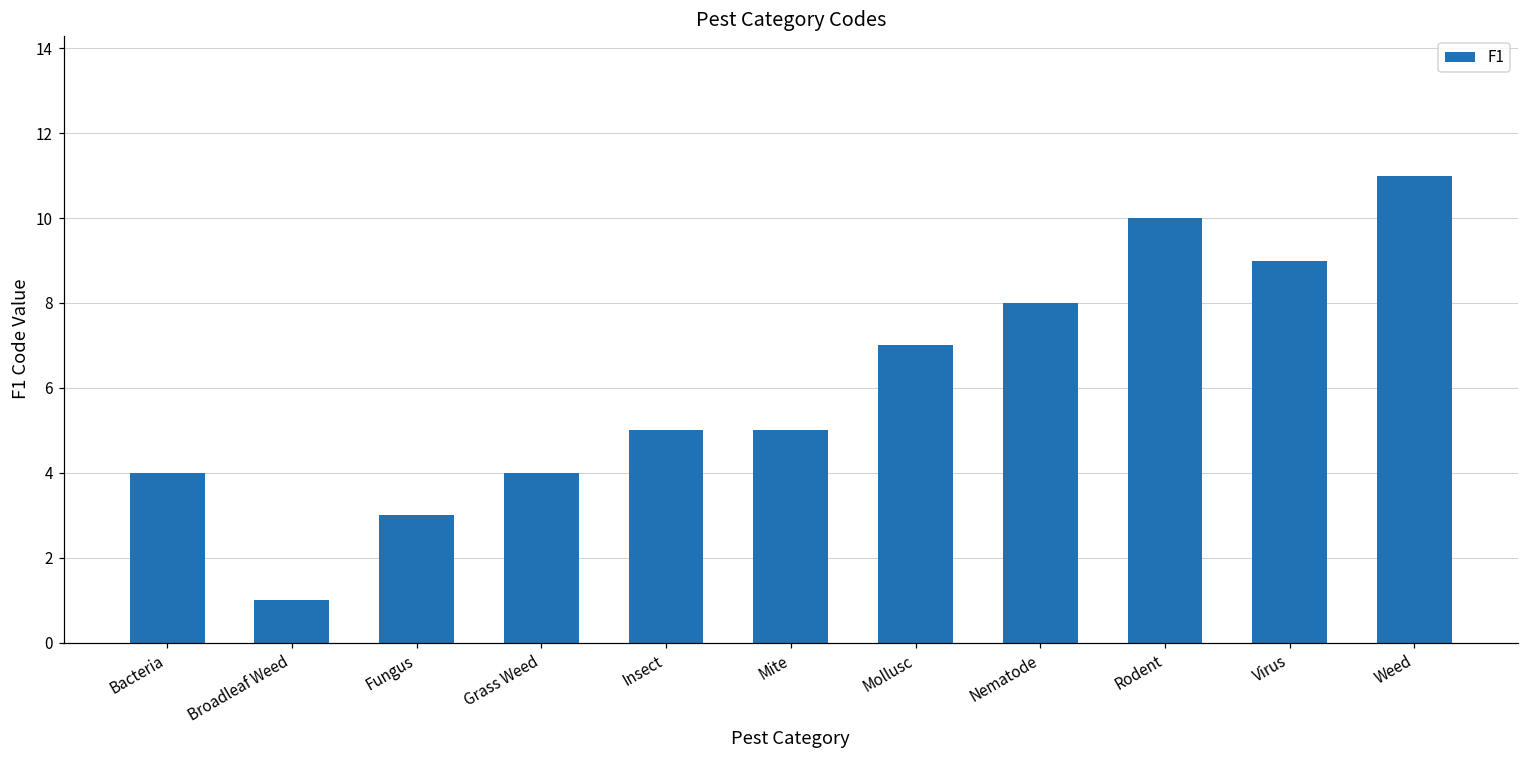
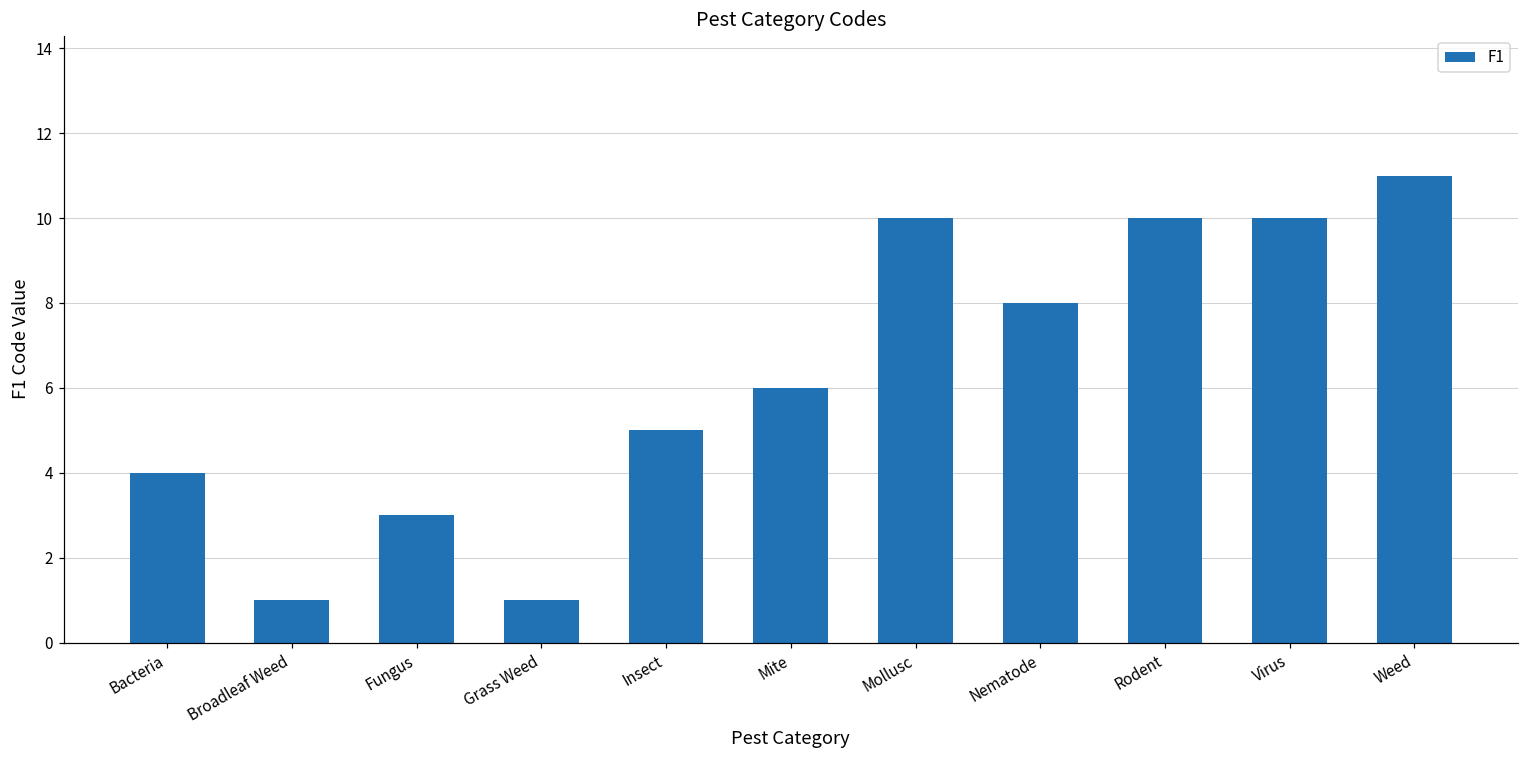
Grass Weed: 4 -> 1
Mite: 5 -> 6
Mollusc: 7 -> 10
Virus: 9 -> 10
